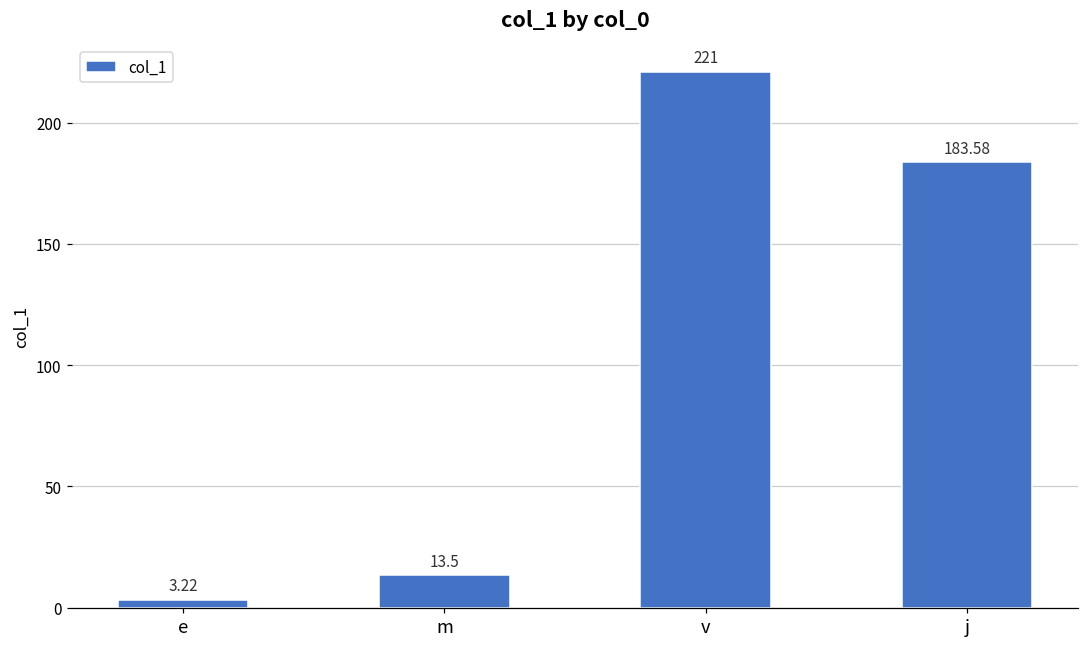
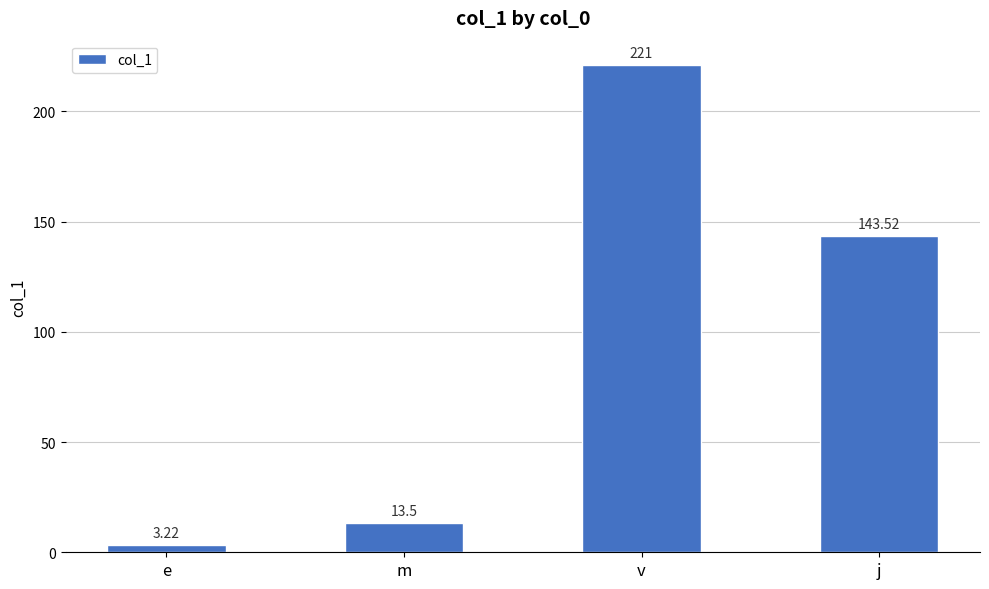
j: 183.58 -> 143.52
